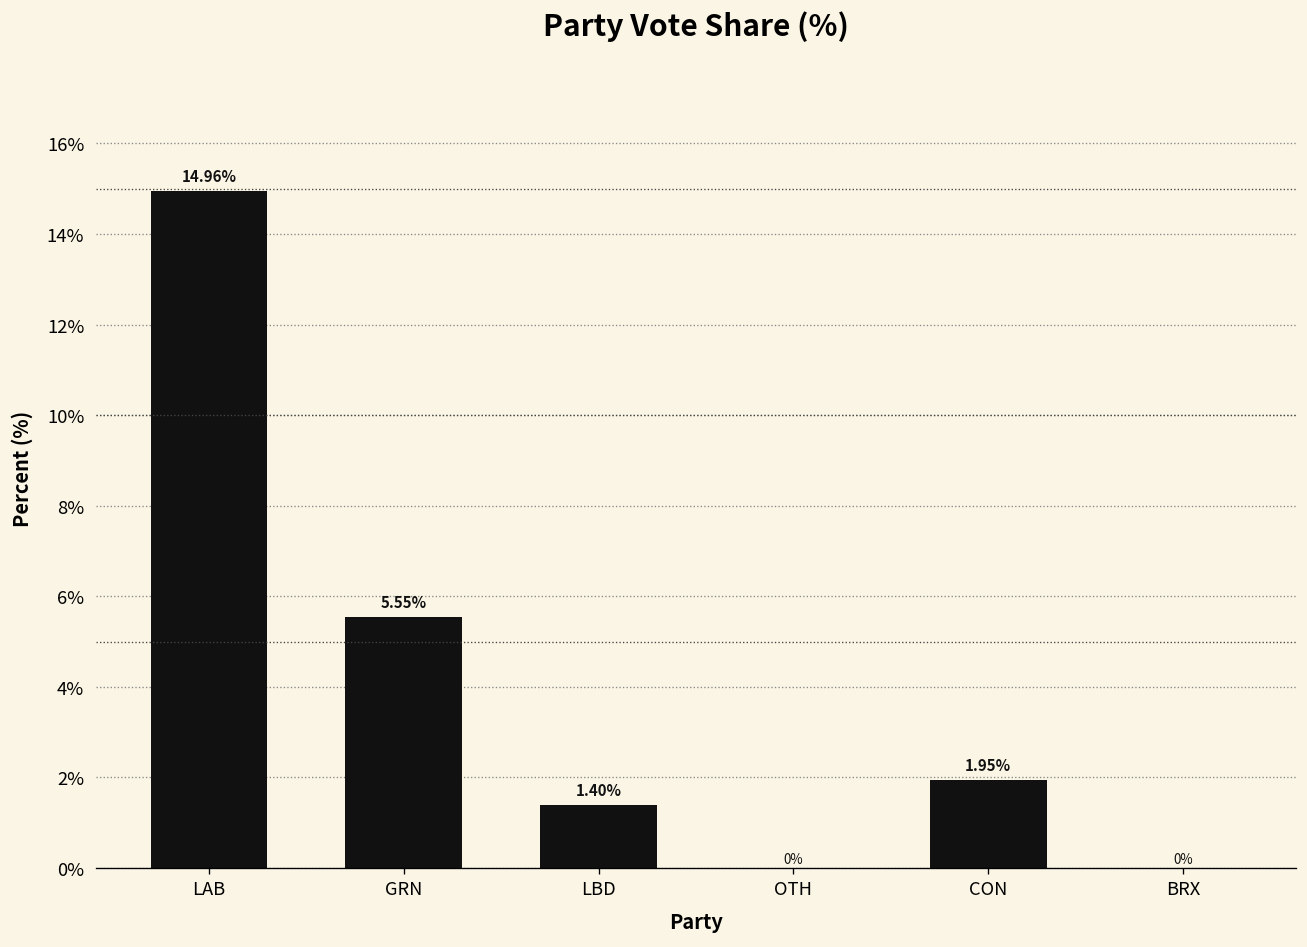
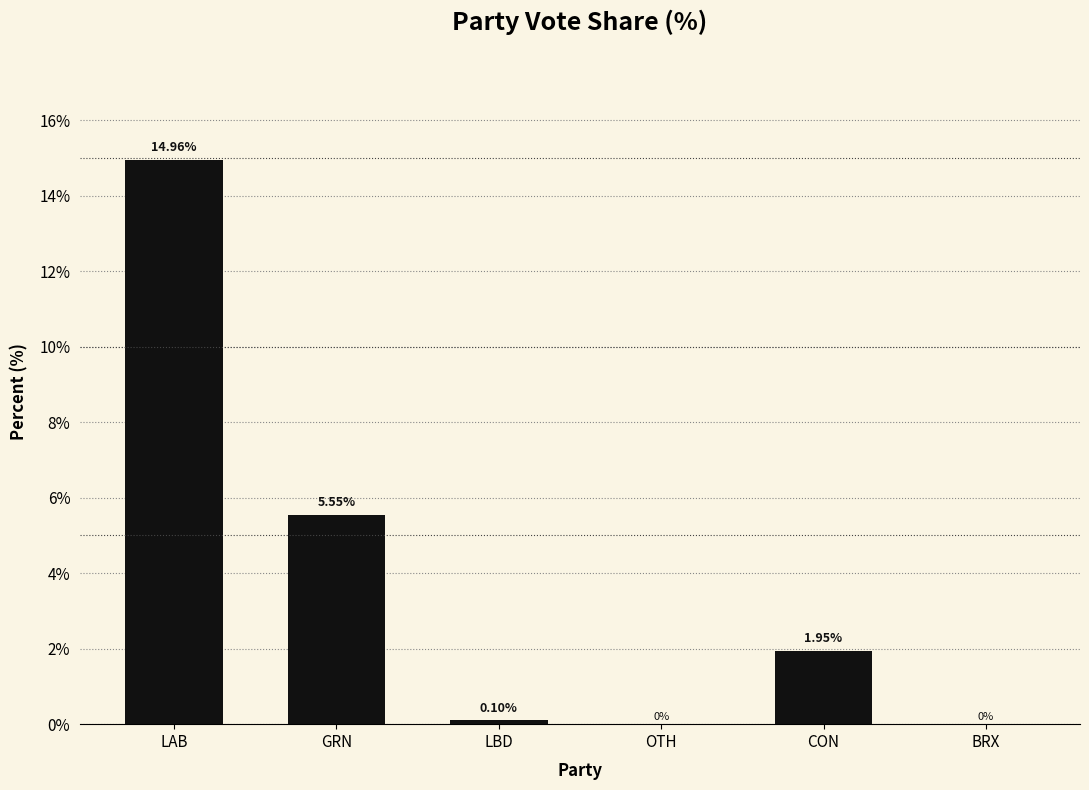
LBD: 1.40% -> 0.10%
